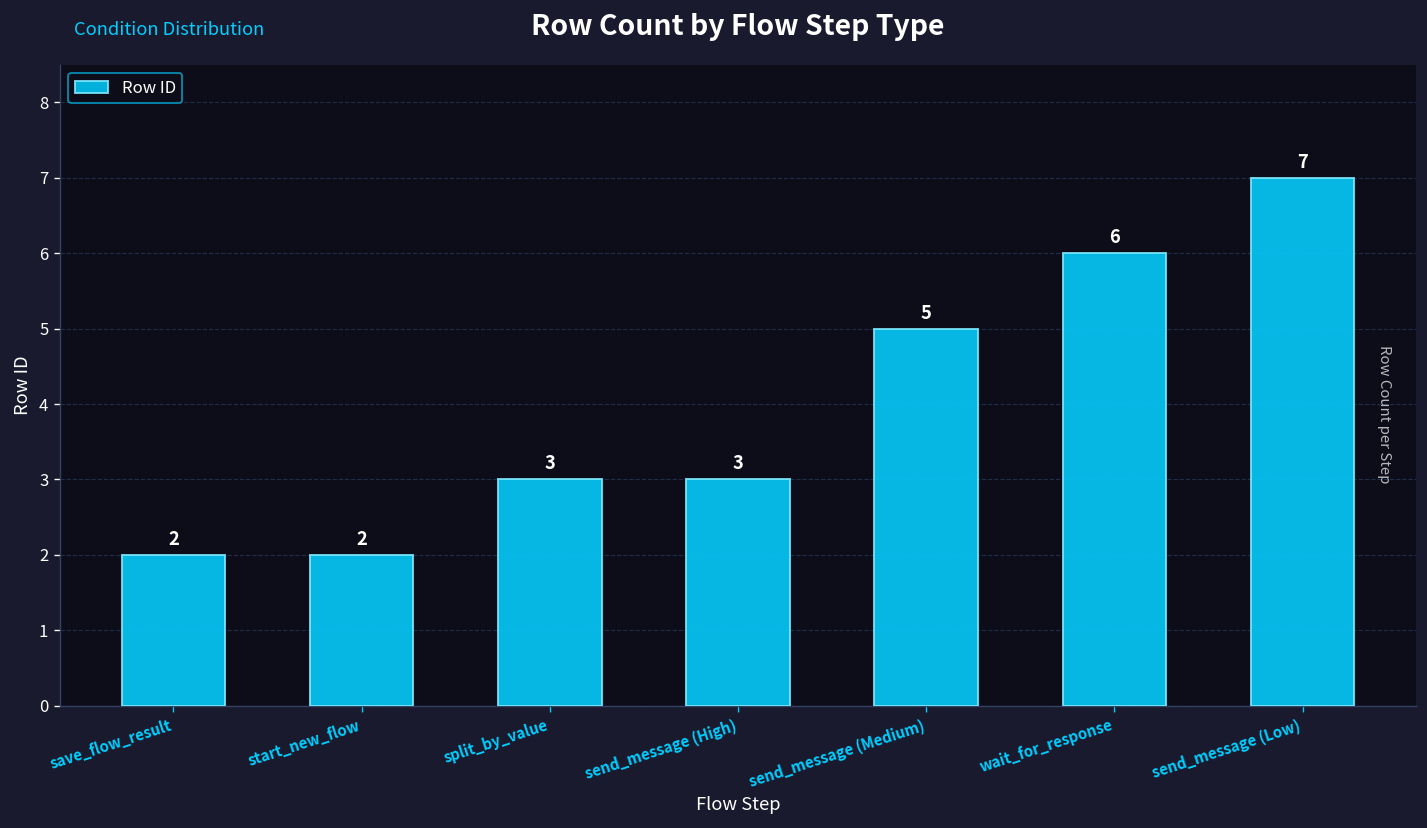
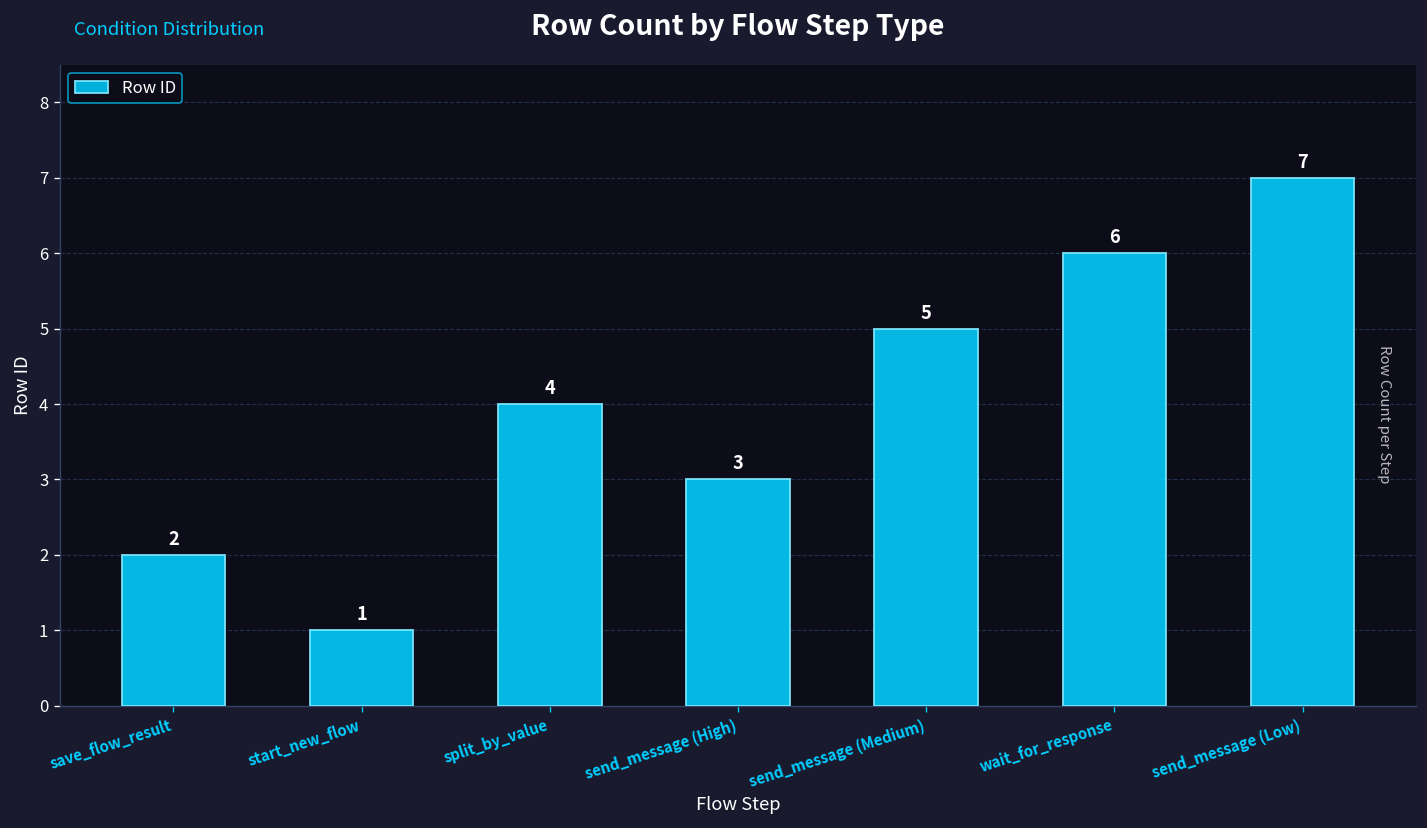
start_new_flow: 2 -> 1
split_by_value: 3 -> 4
